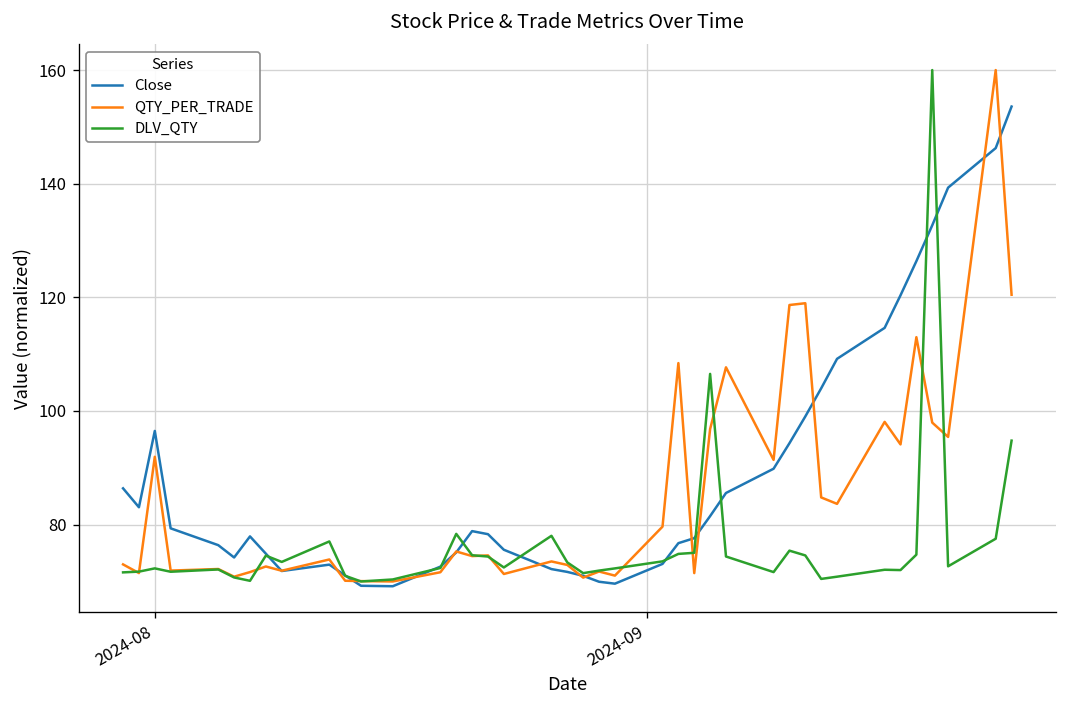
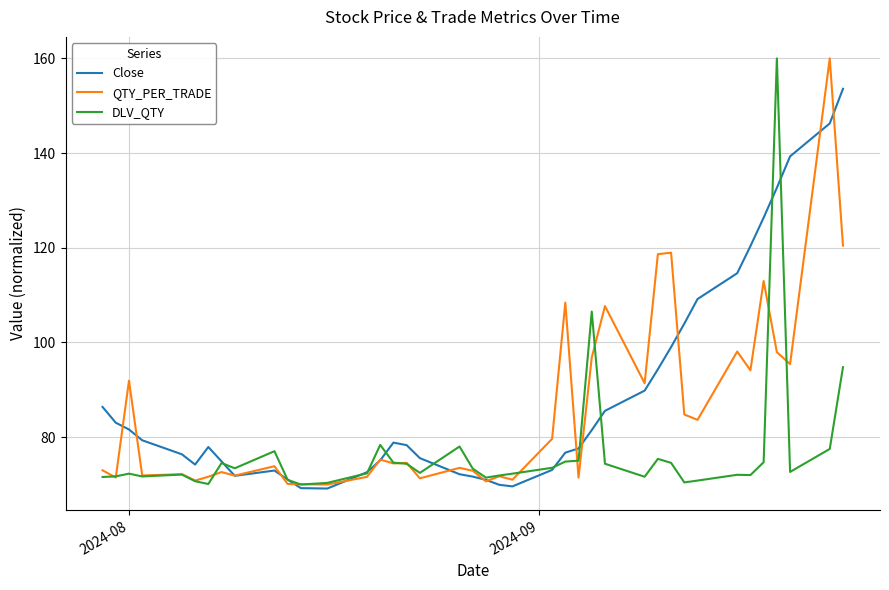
Close, 2024-08: 96 -> 82
